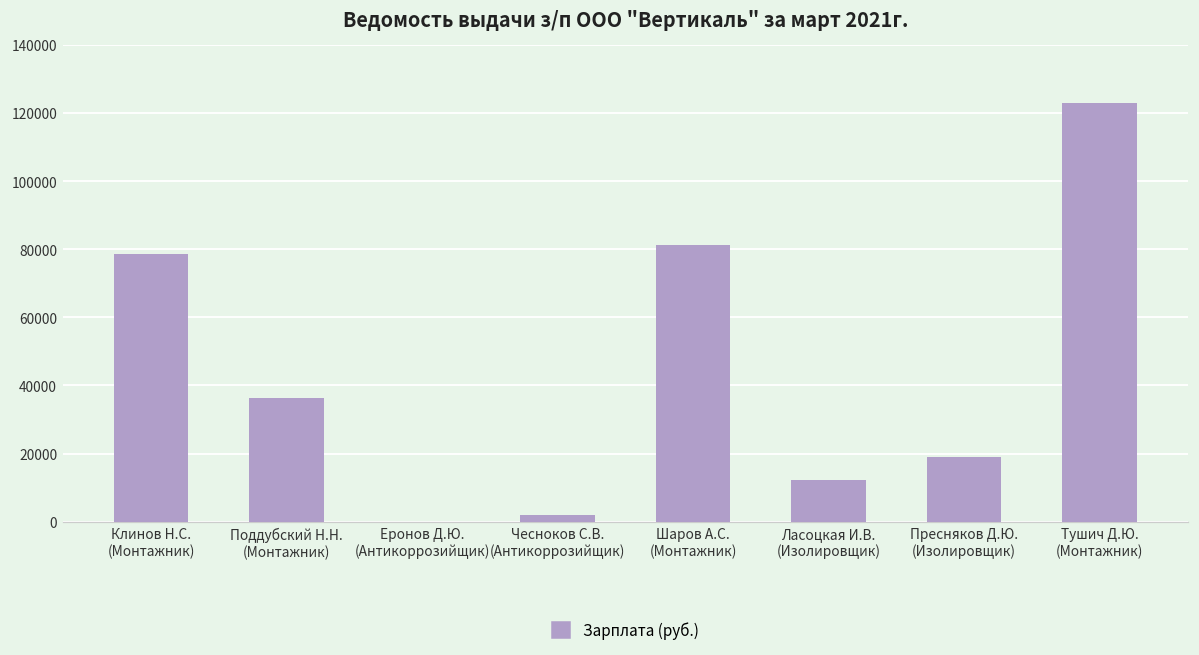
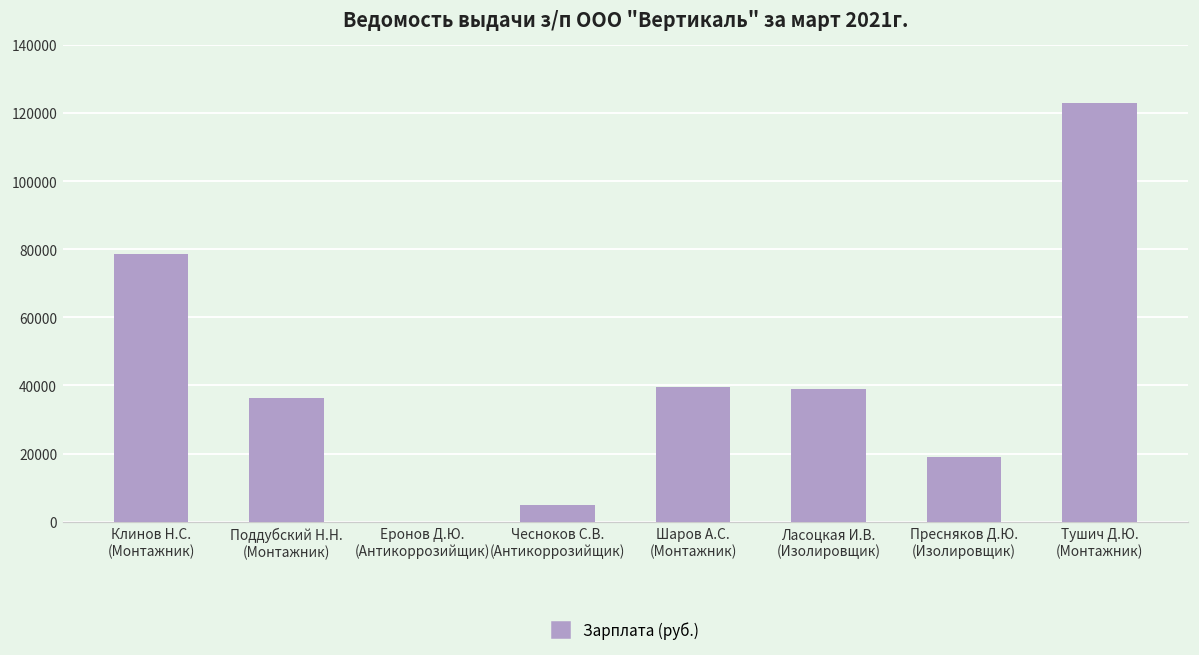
Чесноков С.В. (Антикоррозийщик): 2000 -> 5000
Шаров А.С. (Монтажник): 81000 -> 40000
Ласоцкая И.В. (Изолировщик): 12000 -> 39000
